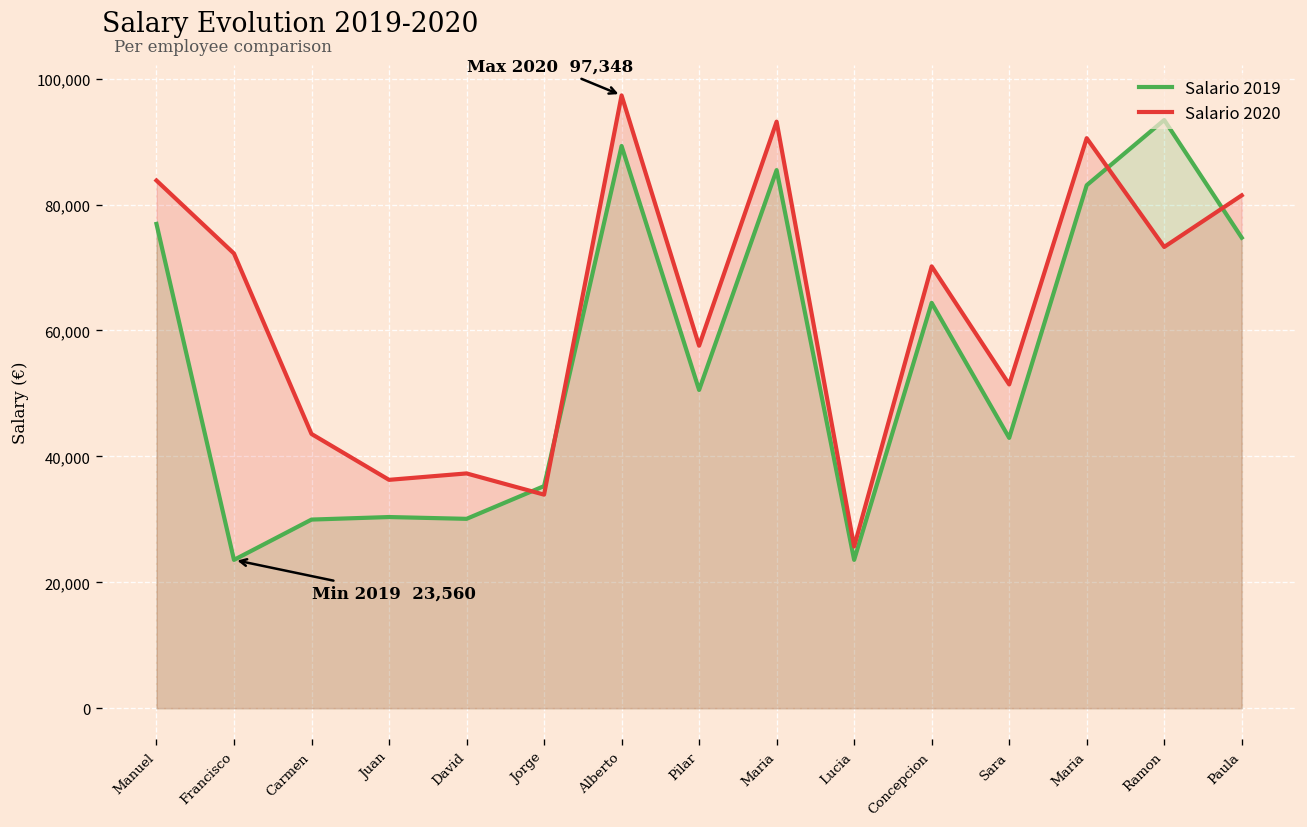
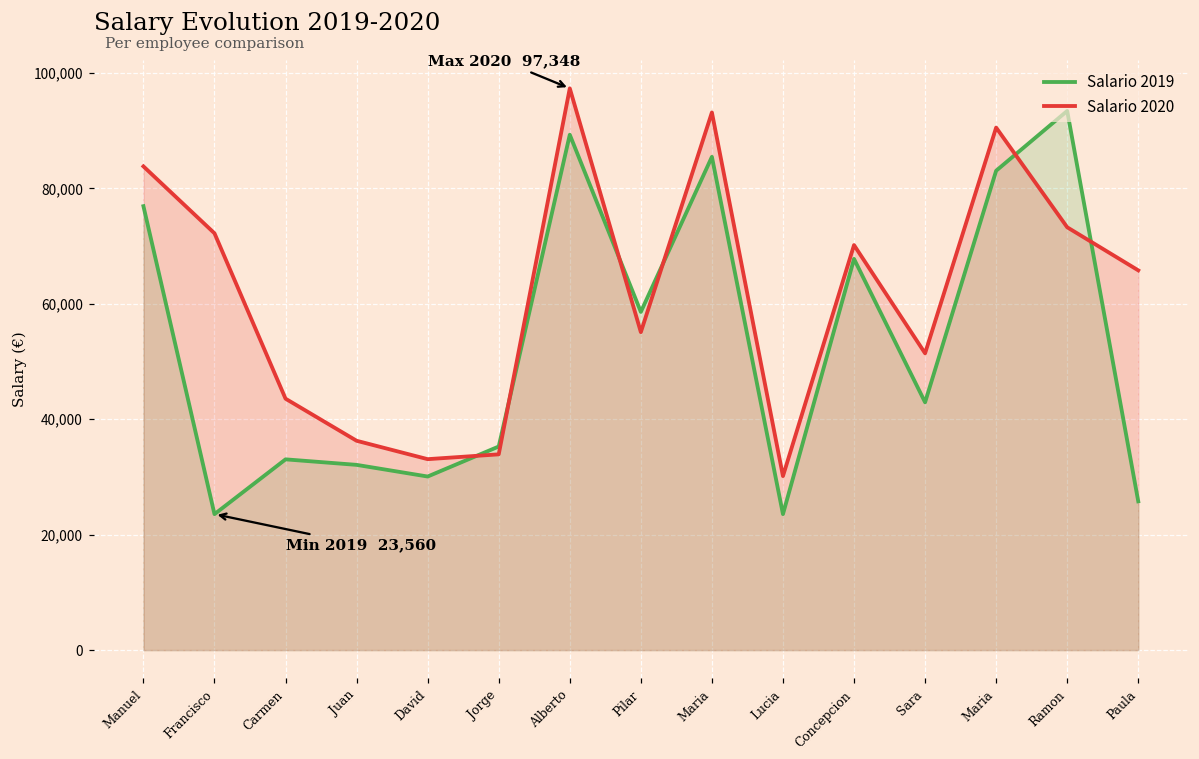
Salario 2019, Carmen: 30,000 -> 33,000
Salario 2019, Juan: 30,000 -> 32,000
Salario 2020, David: 37,000 -> 33,000
Salario 2019, Pilar: 51,000 -> 59,000
Salario 2020, Pilar: 58,000 -> 55,000
Salario 2020, Lucia: 26,000 -> 30,000
Salario 2019, Concepcion: 64,000 -> 68,000
Salario 2019, Paula: 75,000 -> 26,000
Salario 2020, Paula: 81,000 -> 66,000
